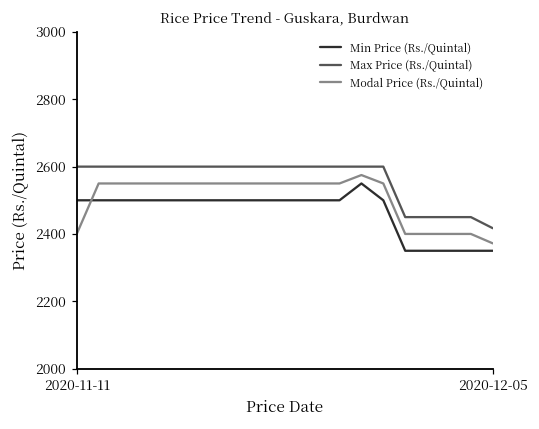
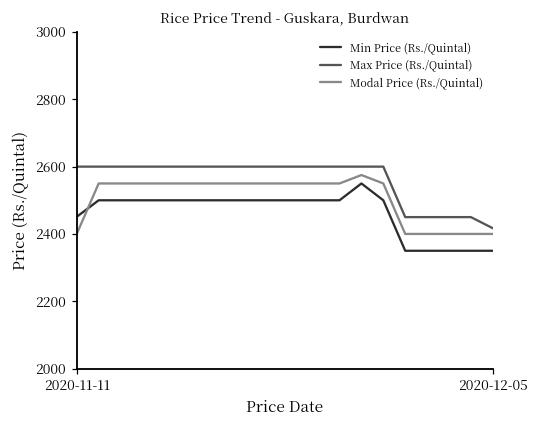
Min Price (Rs./Quintal), 2020-11-11: 2500 -> 2450
Modal Price (Rs./Quintal), 2020-12-05: 2370 -> 2400
